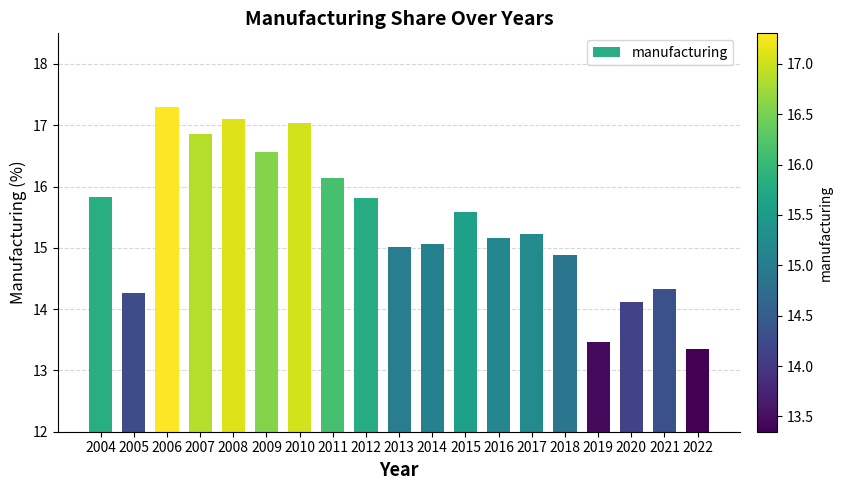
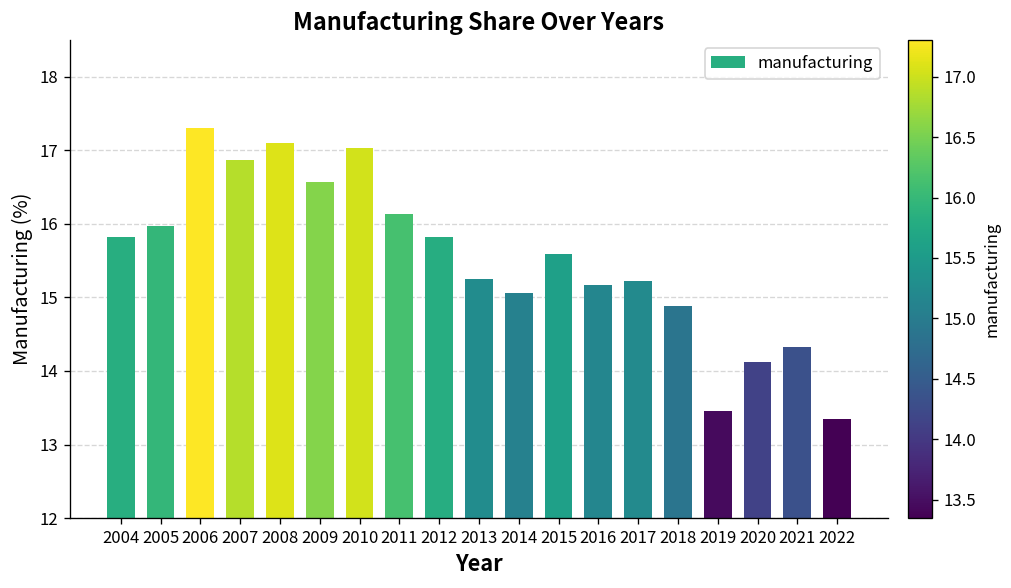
2005: 14.3 -> 16.0
2013: 15.0 -> 15.3
